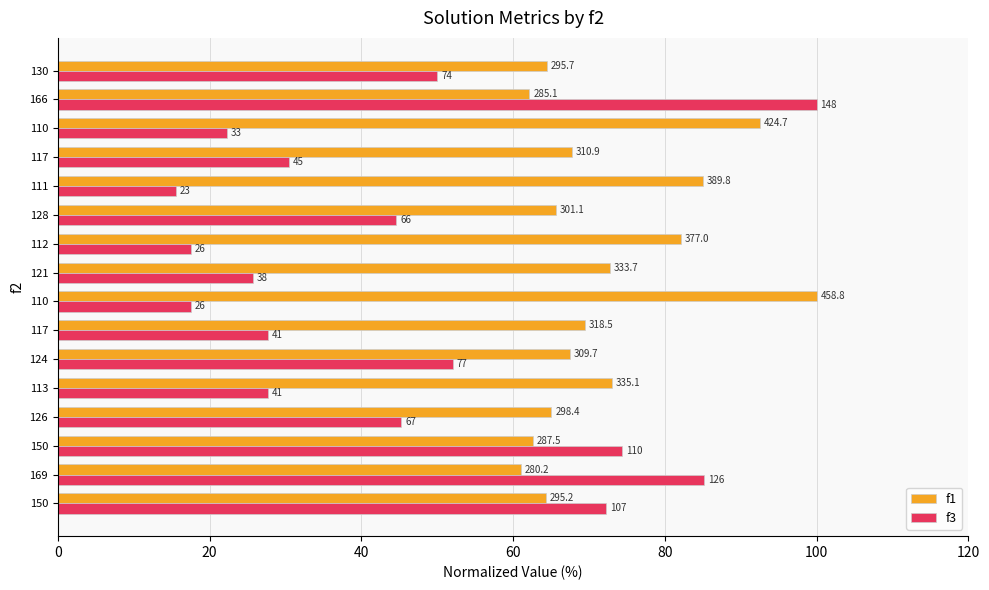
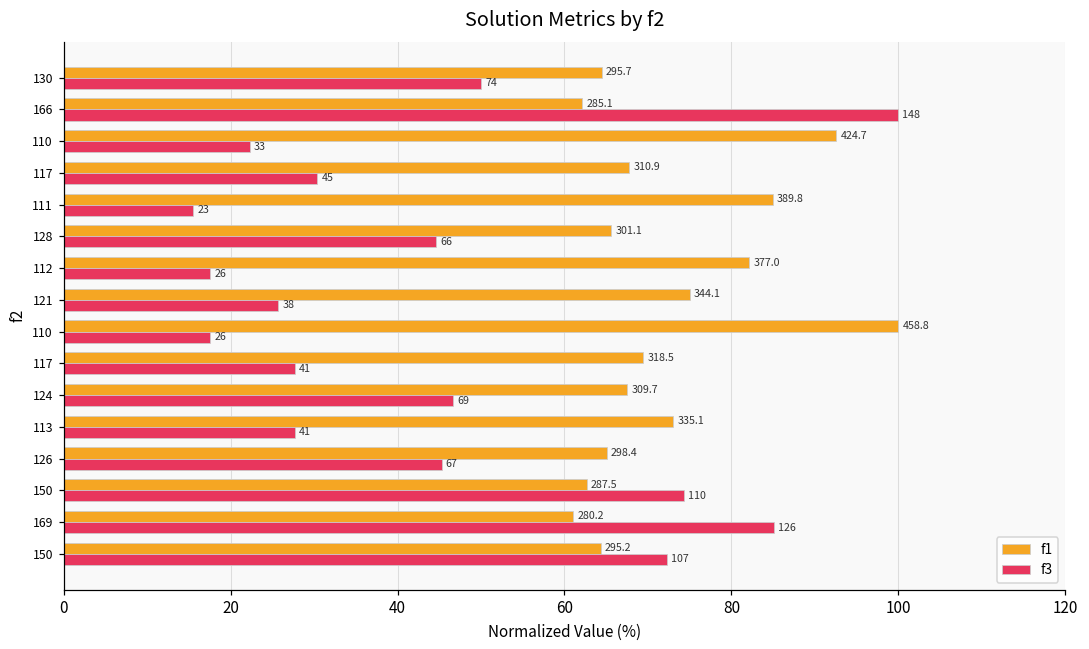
f1, 121: 333.7 -> 344.1
f3, 124: 77 -> 69
